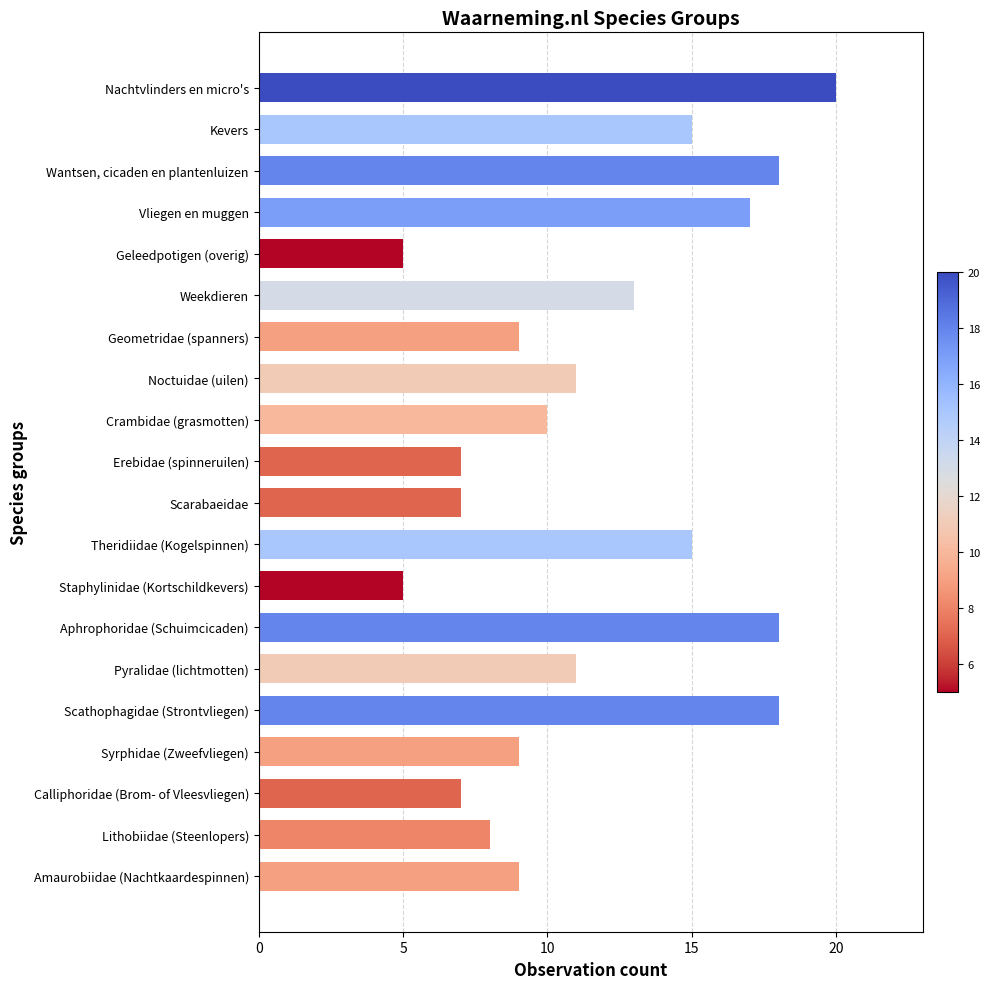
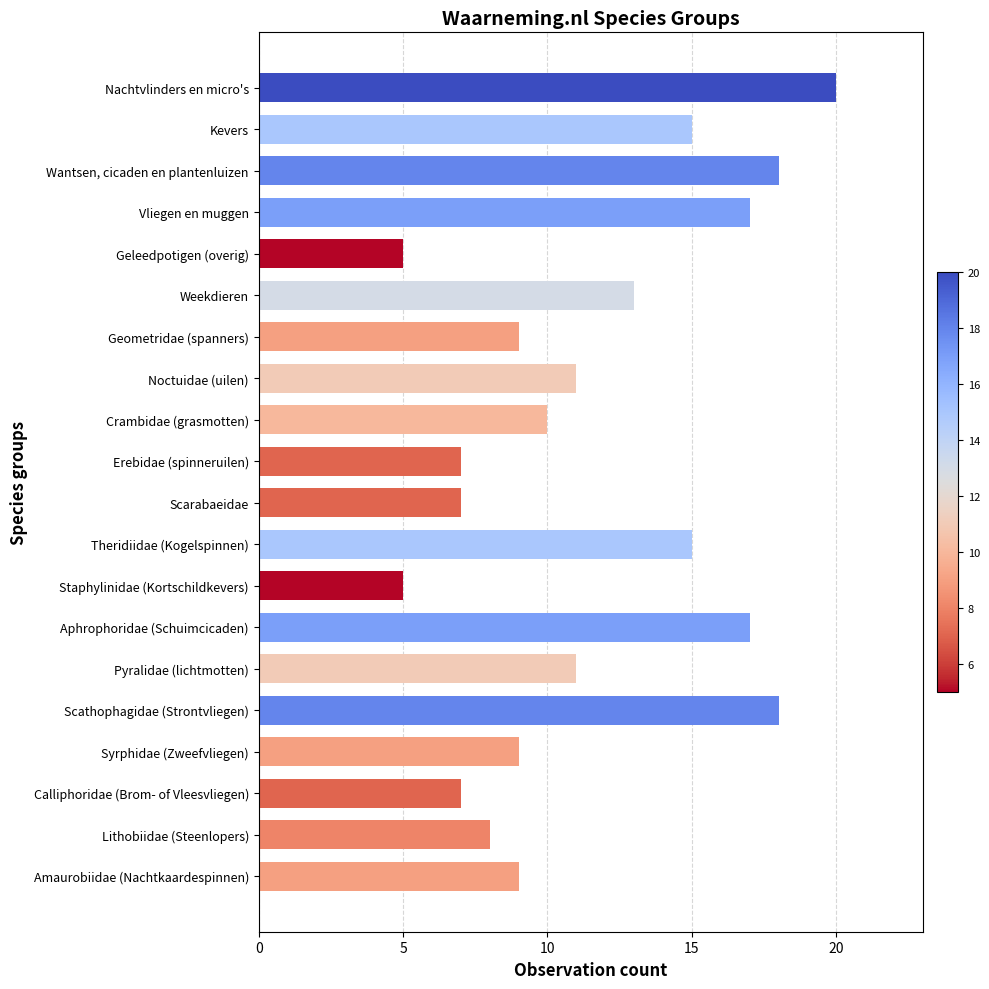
Aphrophoridae (Schuimcicaden): 18 -> 17
